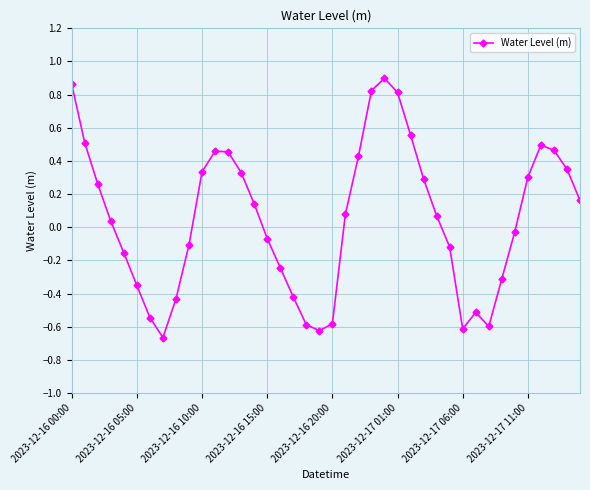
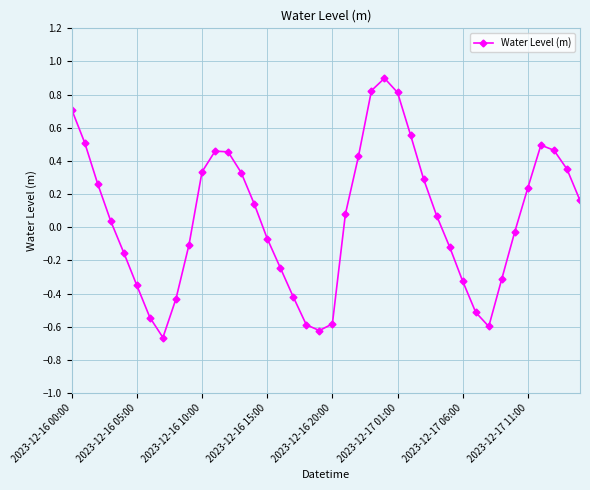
2023-12-16 00:00: 0.86 -> 0.71
2023-12-17 06:00: -0.61 -> -0.33
2023-12-17 11:00: 0.30 -> 0.24
